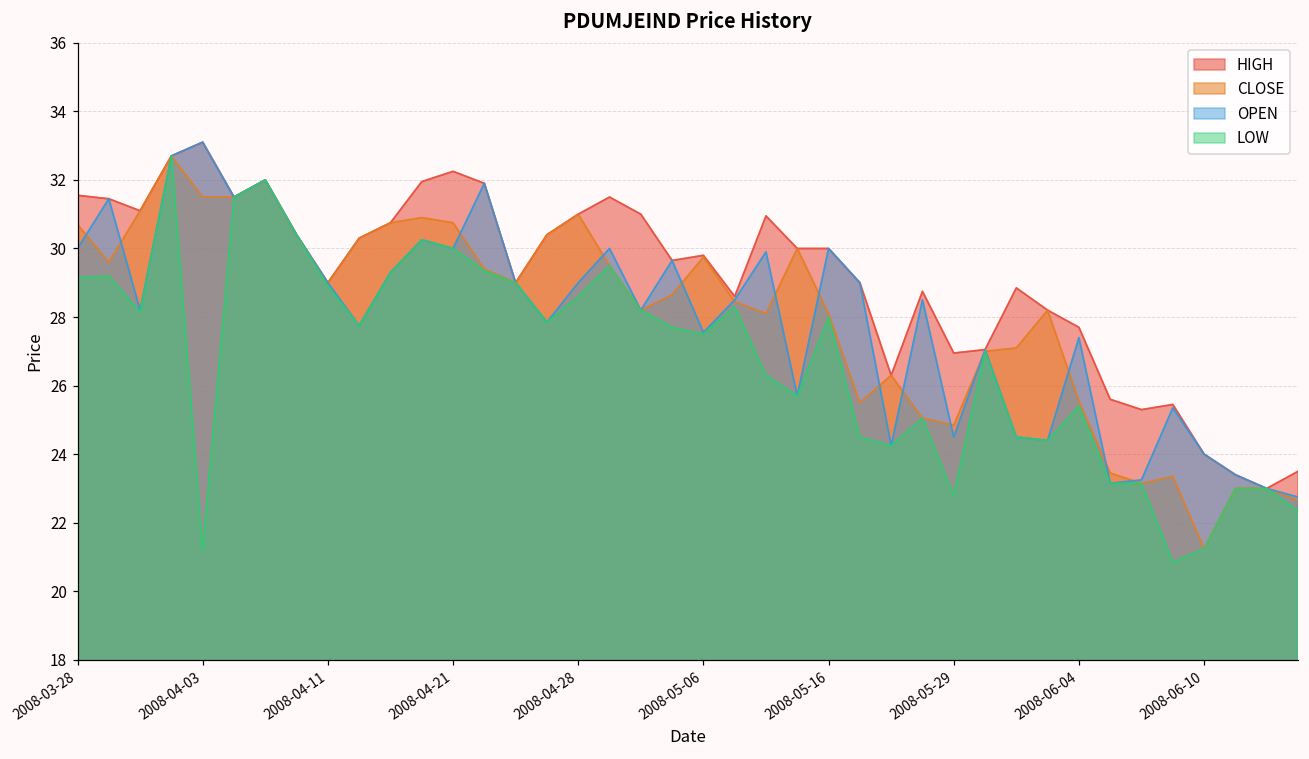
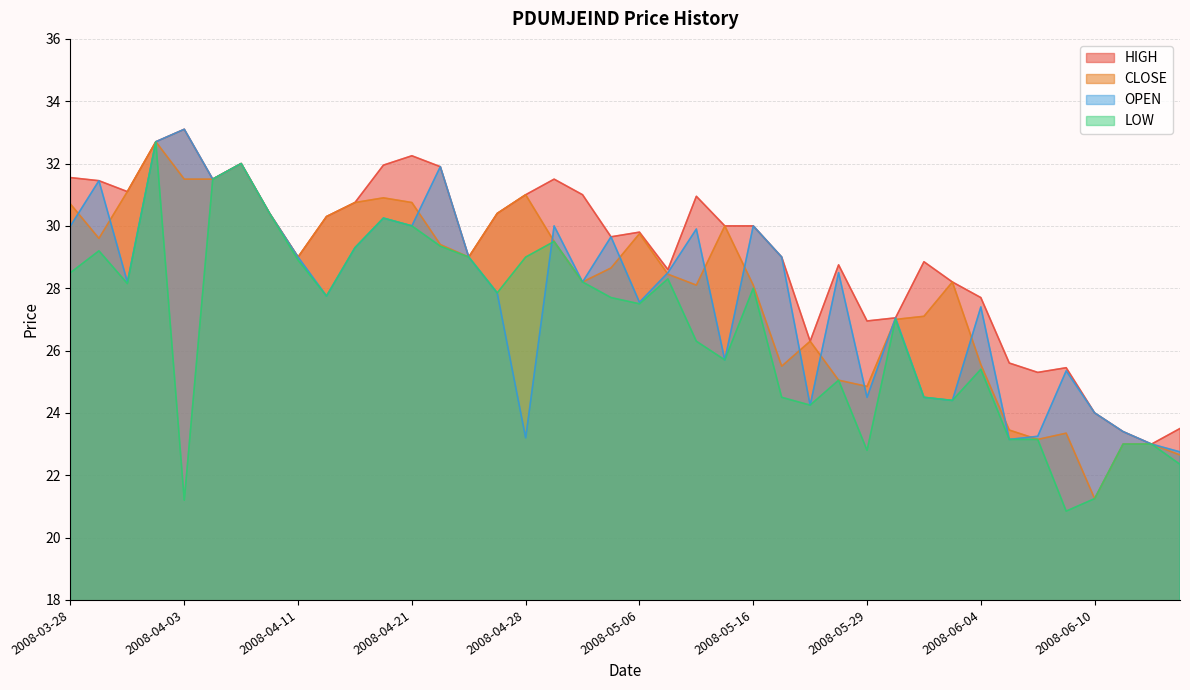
LOW, 2008-03-28: 29.2 -> 28.5
OPEN, 2008-04-28: 29.0 -> 23.2
LOW, 2008-04-28: 28.6 -> 29.0
